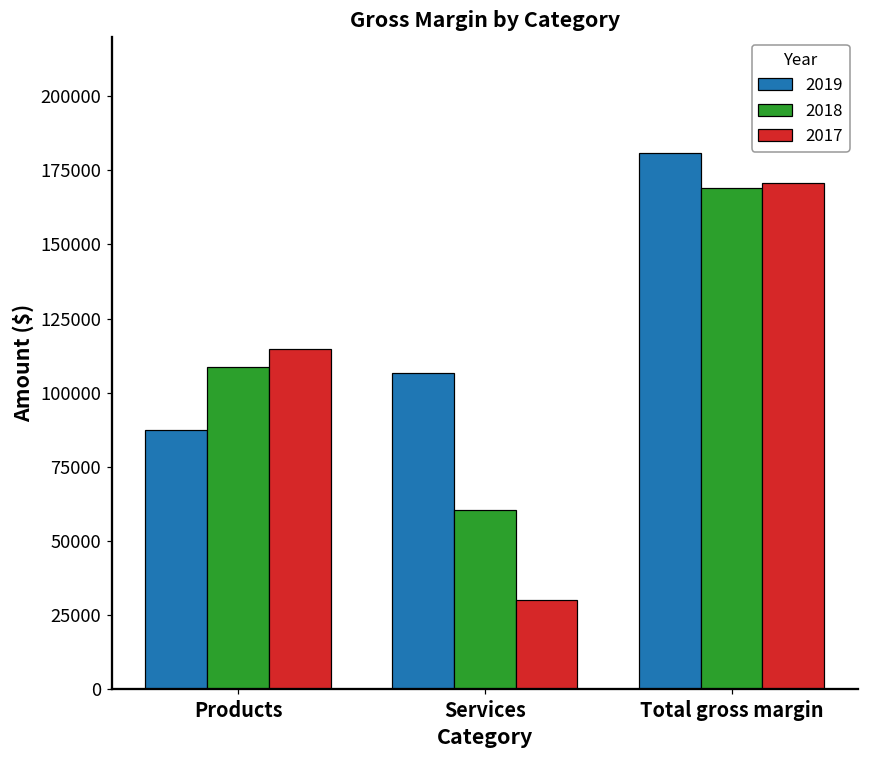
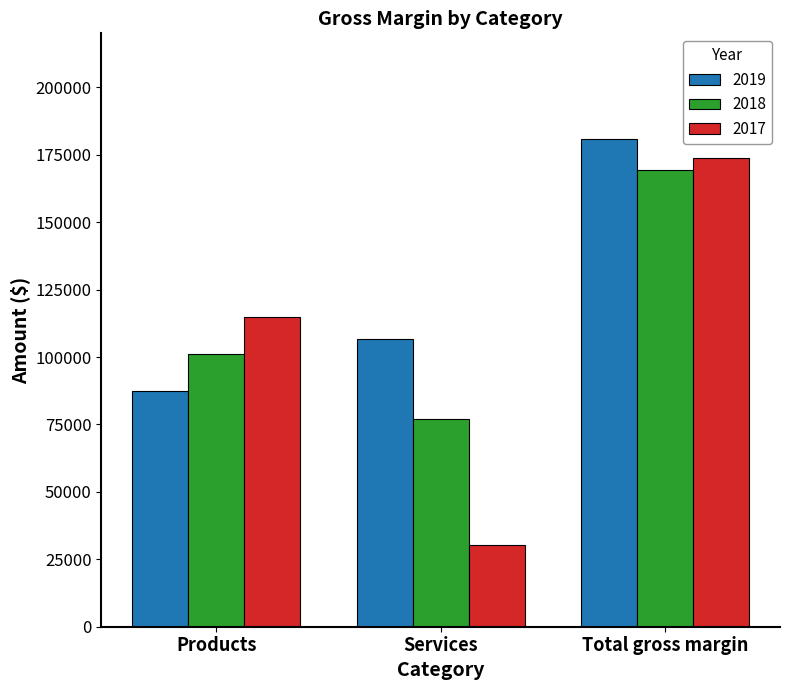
2018, Products: 109000 -> 101000
2018, Services: 60000 -> 77000
2017, Total gross margin: 171000 -> 174000
